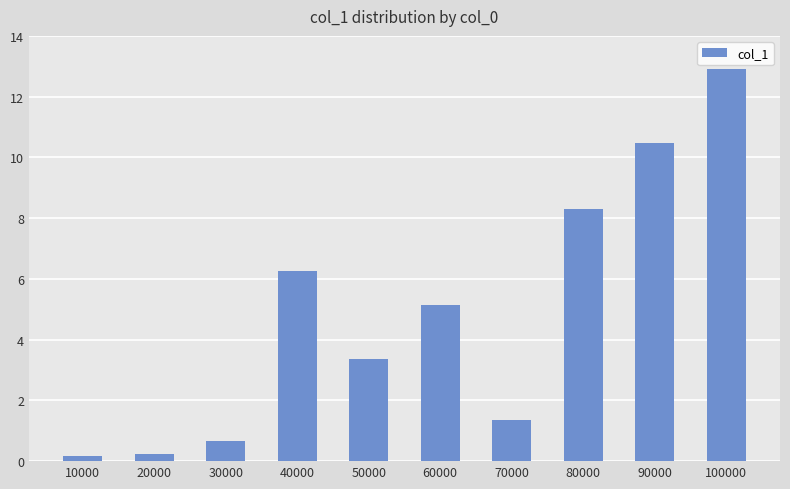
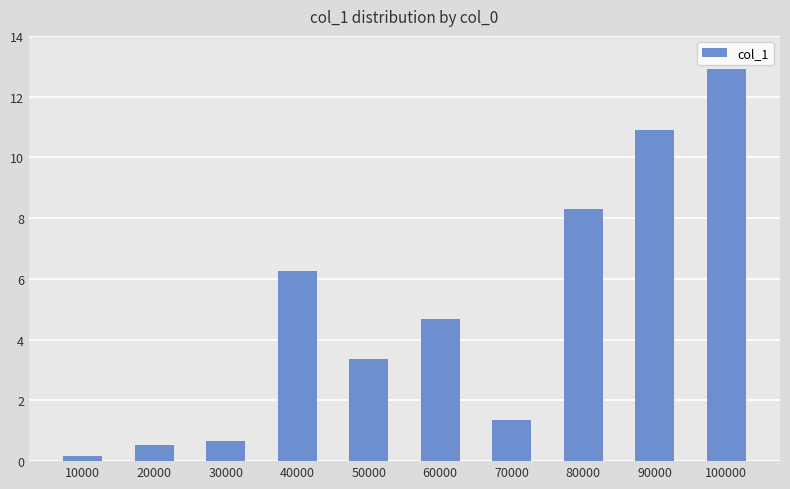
20000: 0.2 -> 0.5
60000: 5.2 -> 4.7
90000: 10.5 -> 10.9
